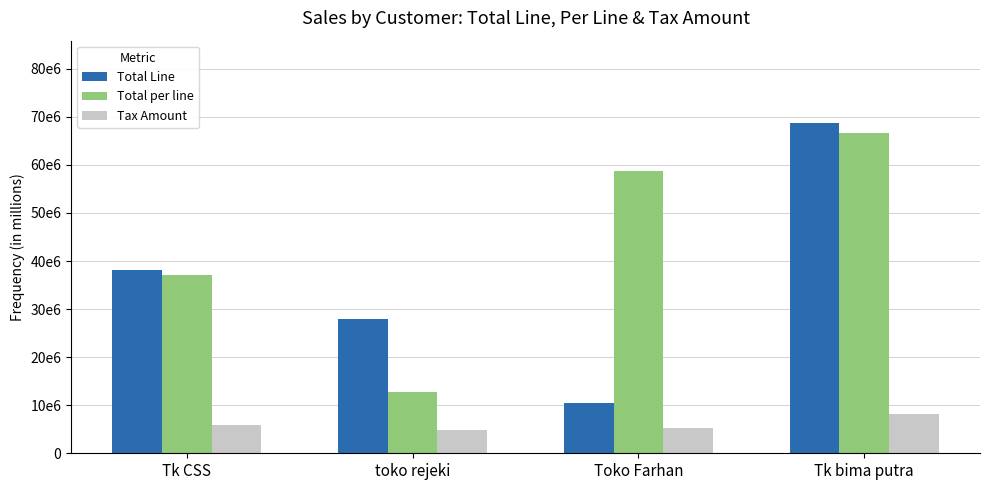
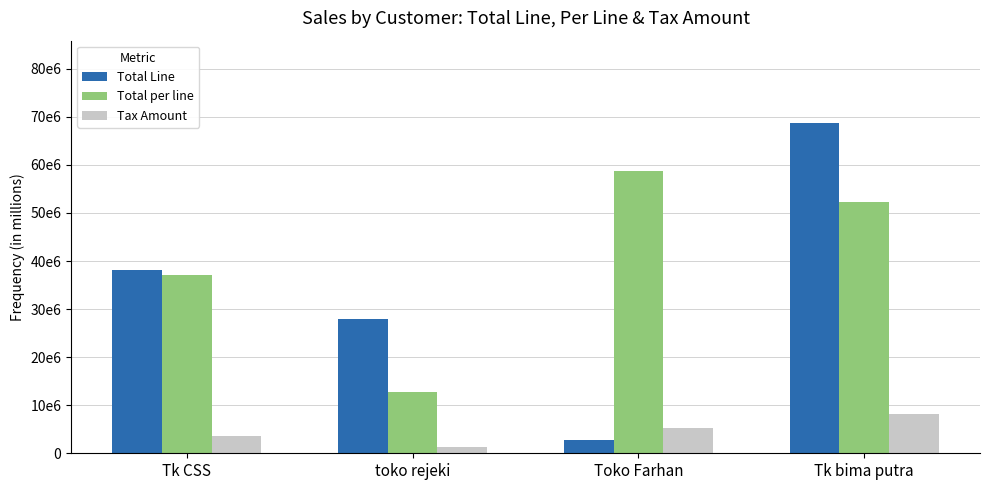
Tax Amount, Tk CSS: 6000000 -> 4000000
Tax Amount, toko rejeki: 5000000 -> 1000000
Total Line, Toko Farhan: 10000000 -> 3000000
Total per line, Tk bima putra: 67000000 -> 52000000
